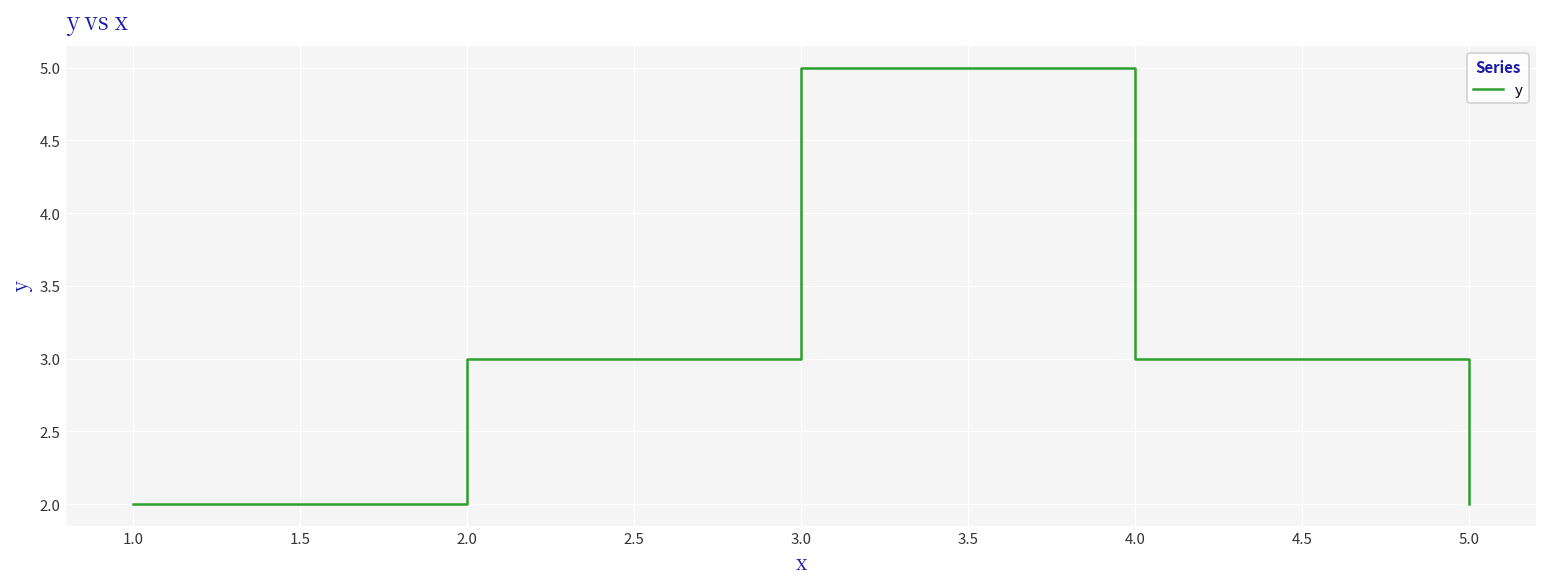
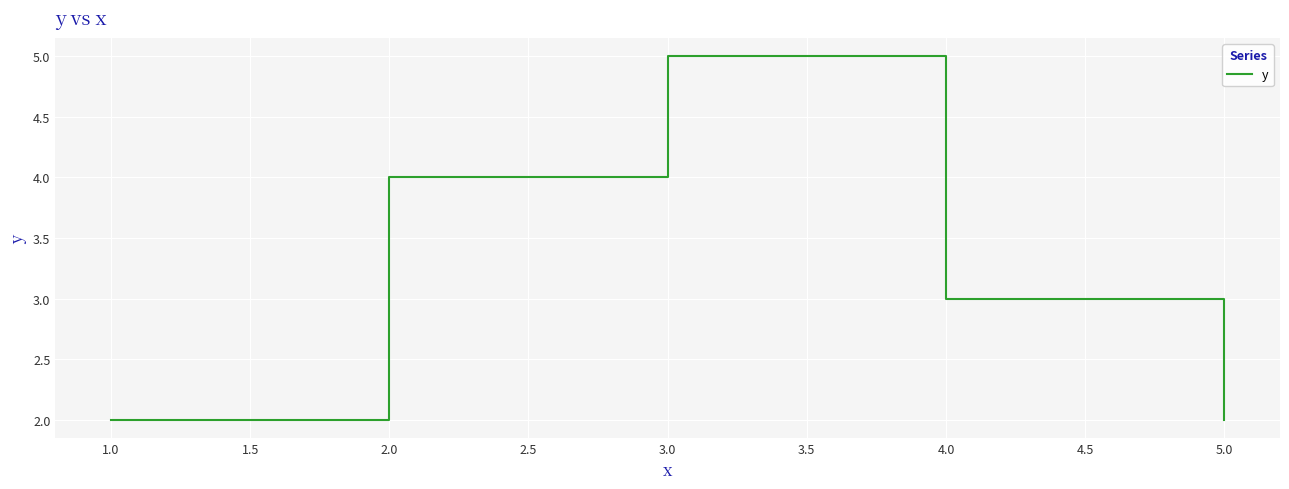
2.0: 3 -> 4
